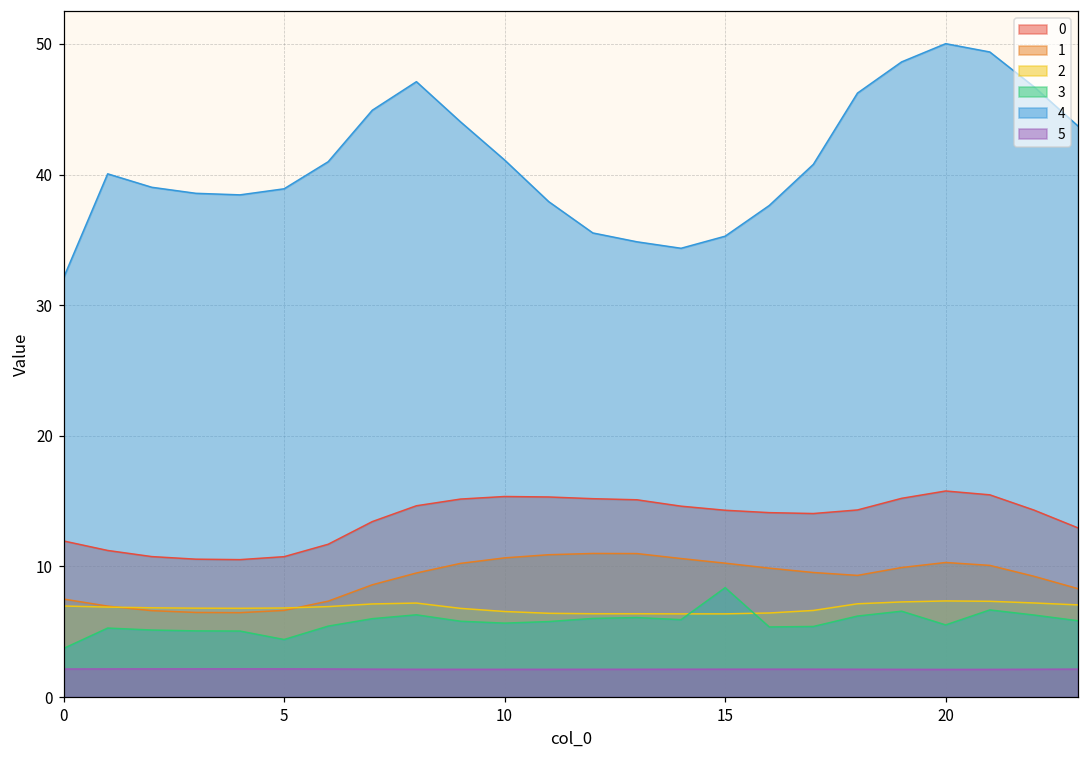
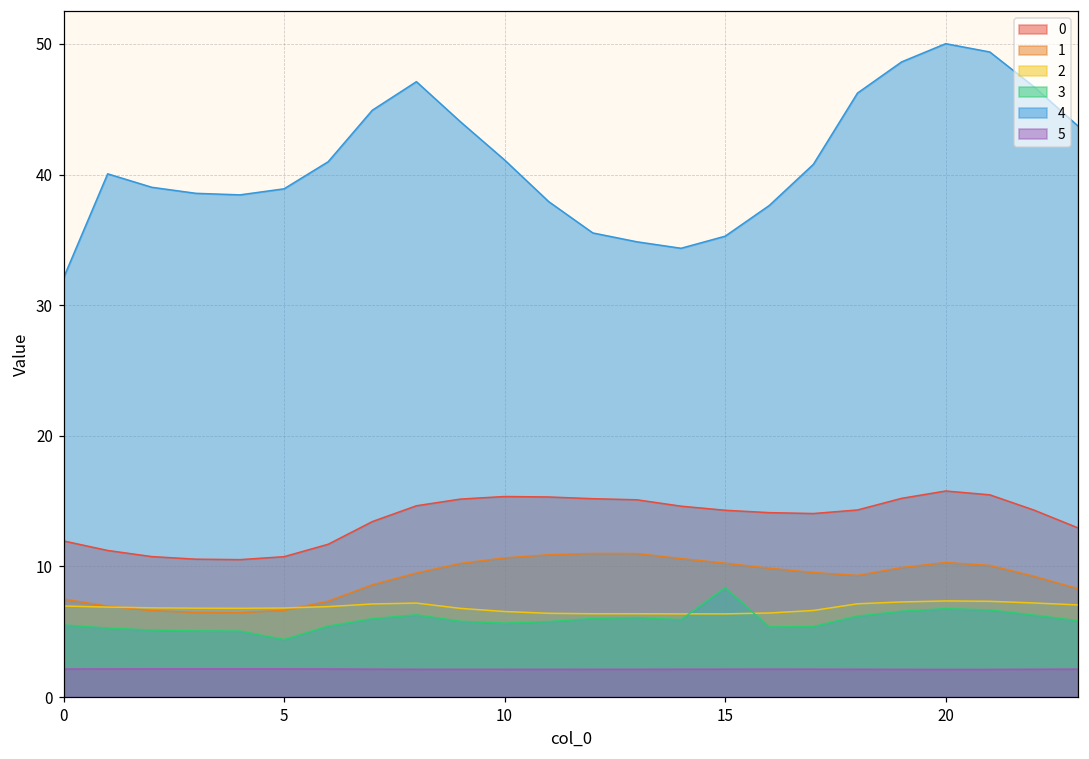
3, 0: 3.7 -> 5.5
3, 20: 5.5 -> 6.8
